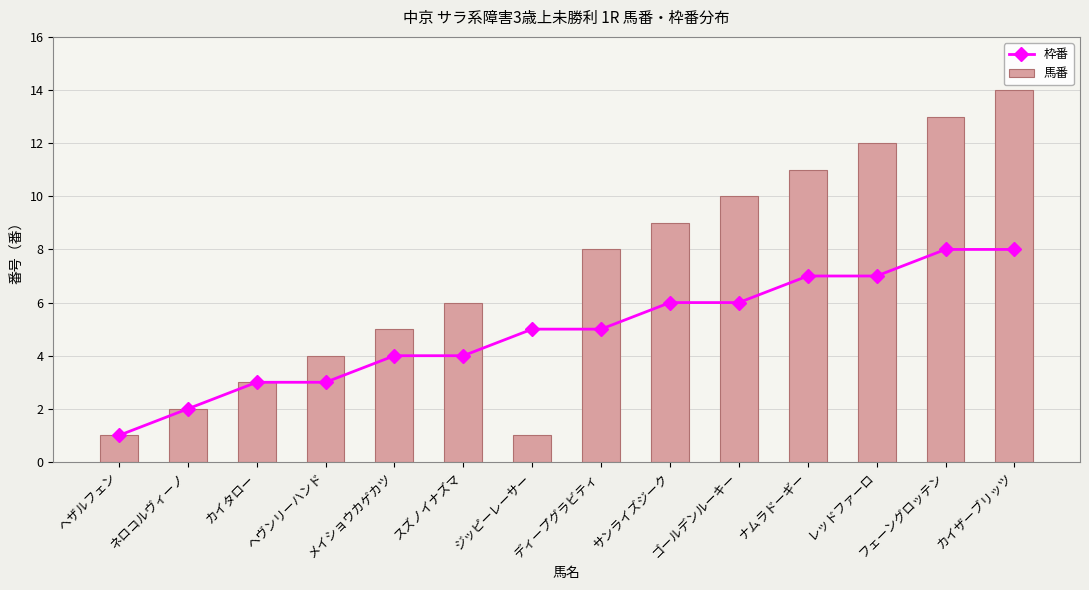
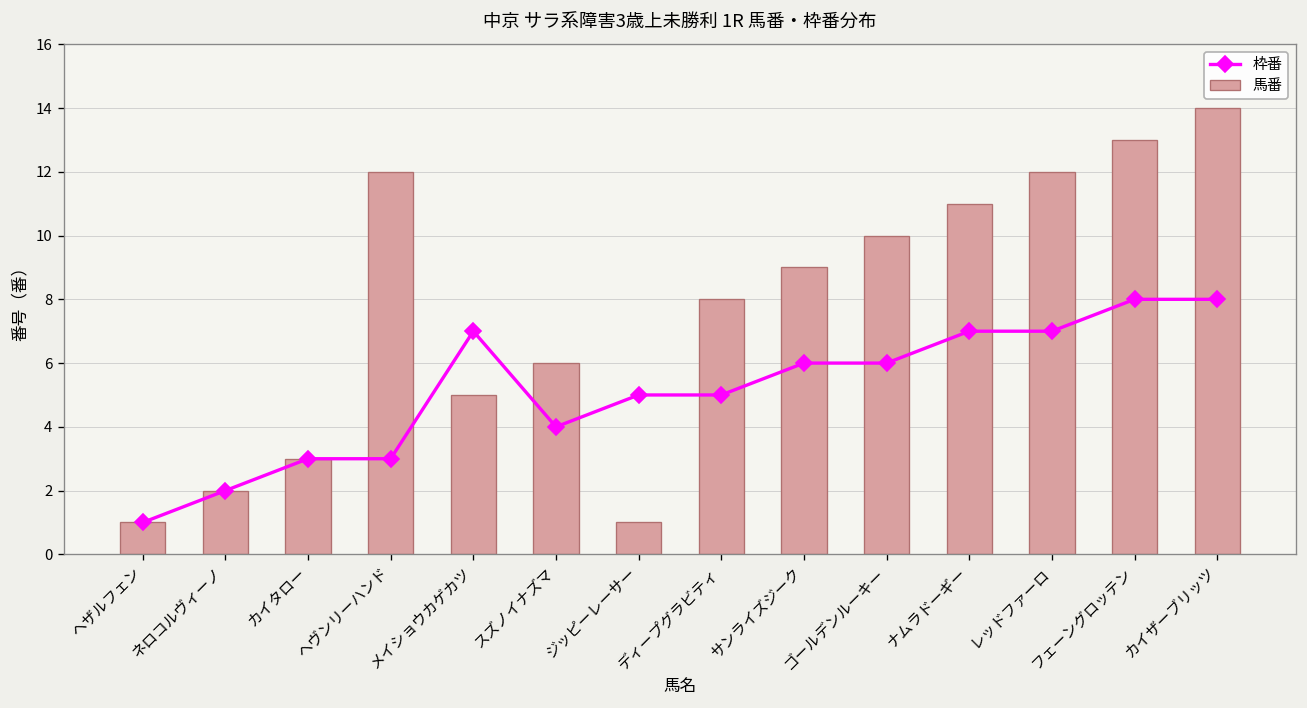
馬番, ヘヴンリーハンド: 4 -> 12
枠番, メイショウカゲカツ: 4 -> 7
